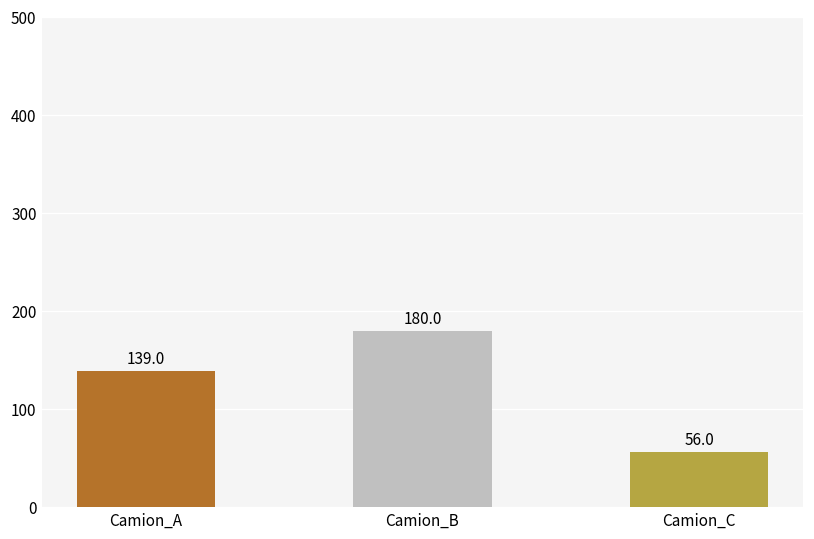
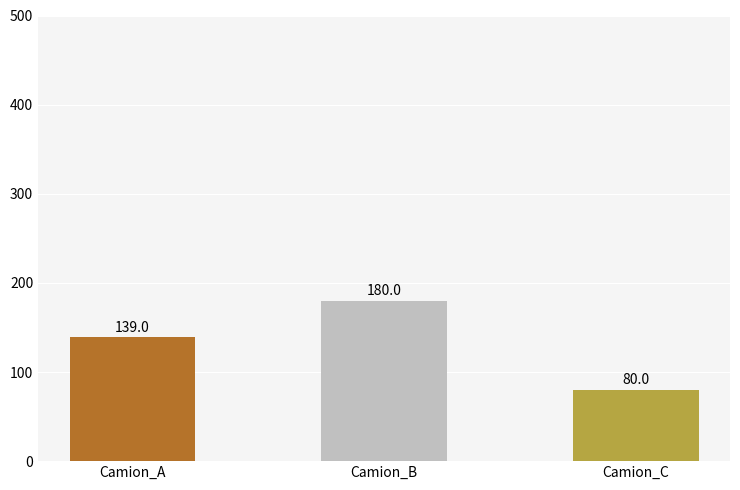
Camion_C: 56.0 -> 80.0
